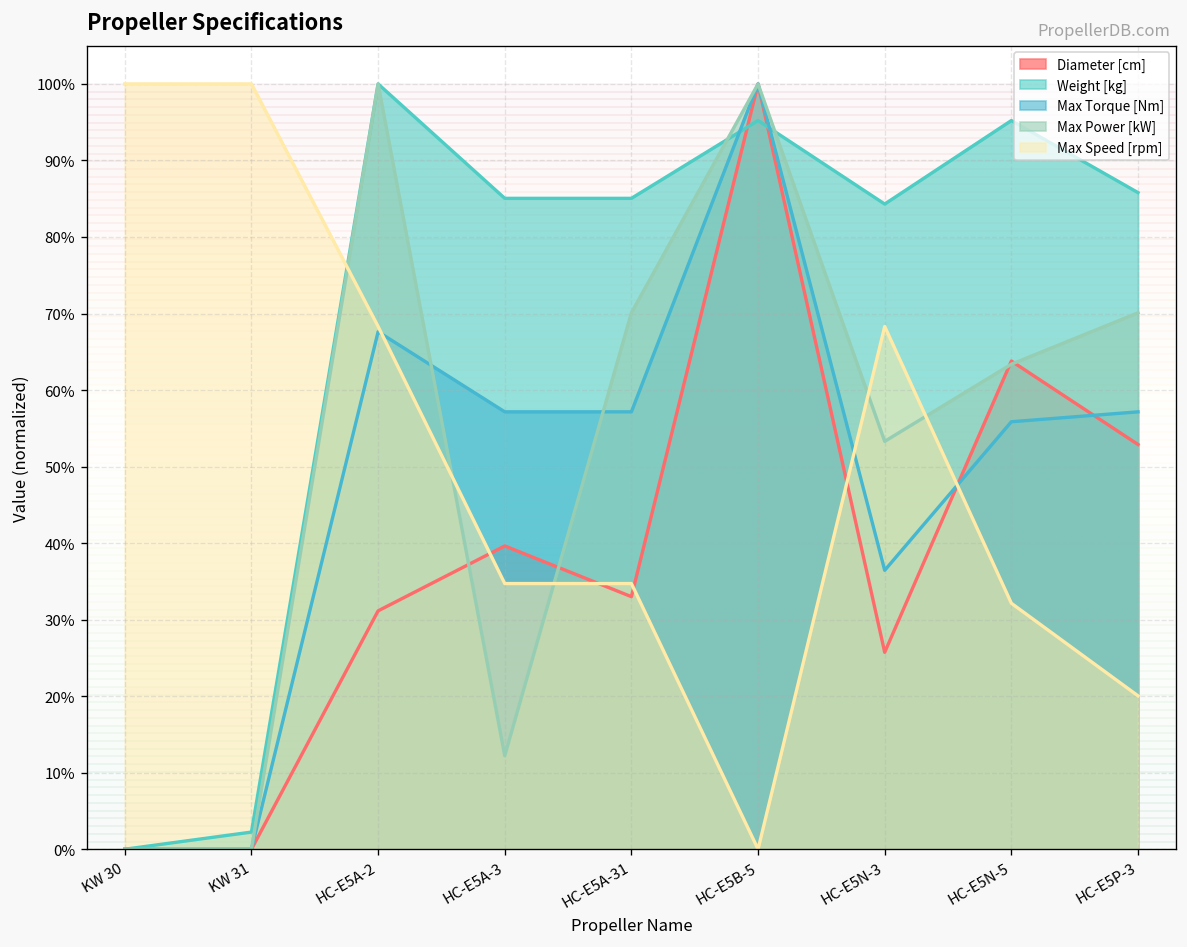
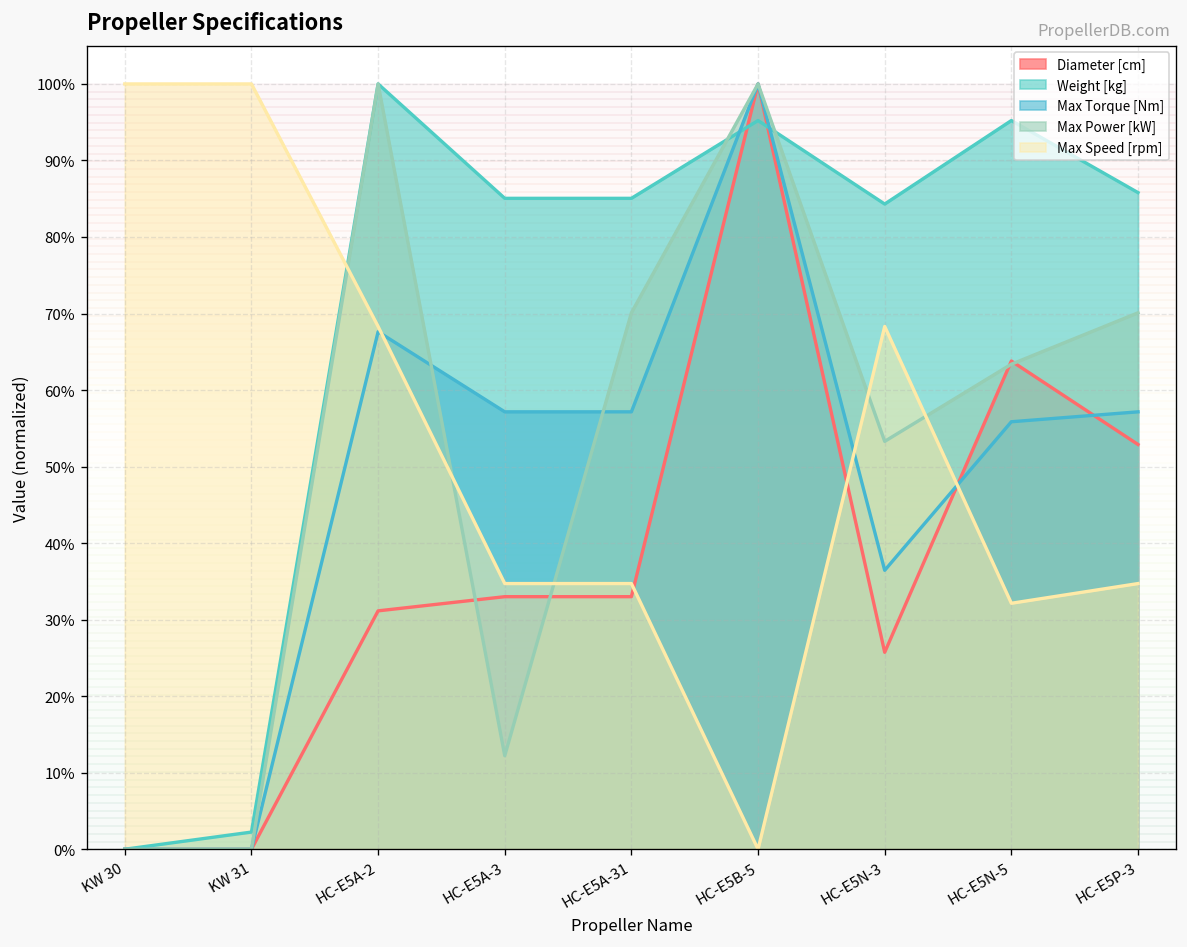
Diameter [cm], HC-E5A-3: 40% -> 33%
Max Speed [rpm], HC-E5P-3: 20% -> 35%
